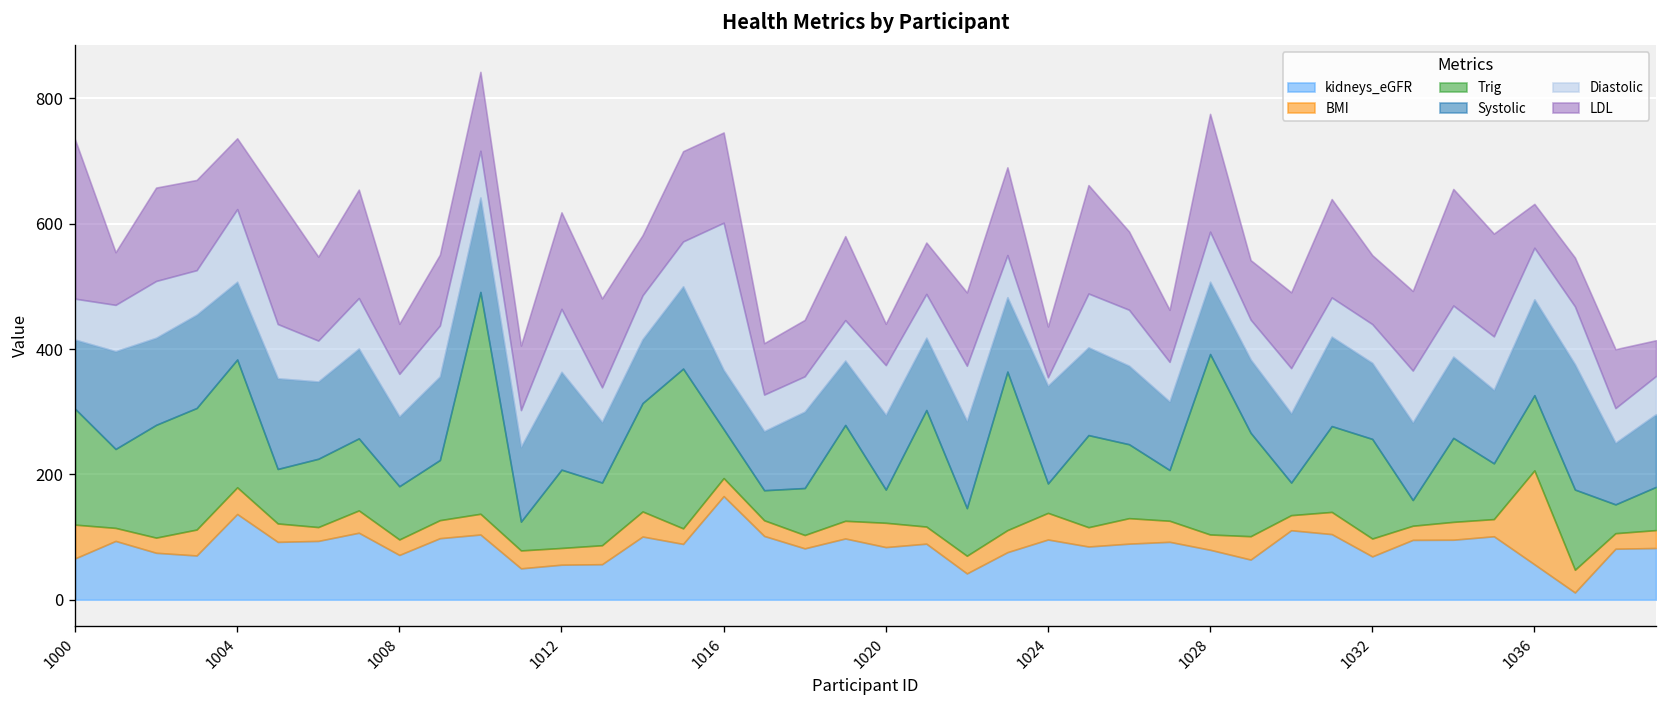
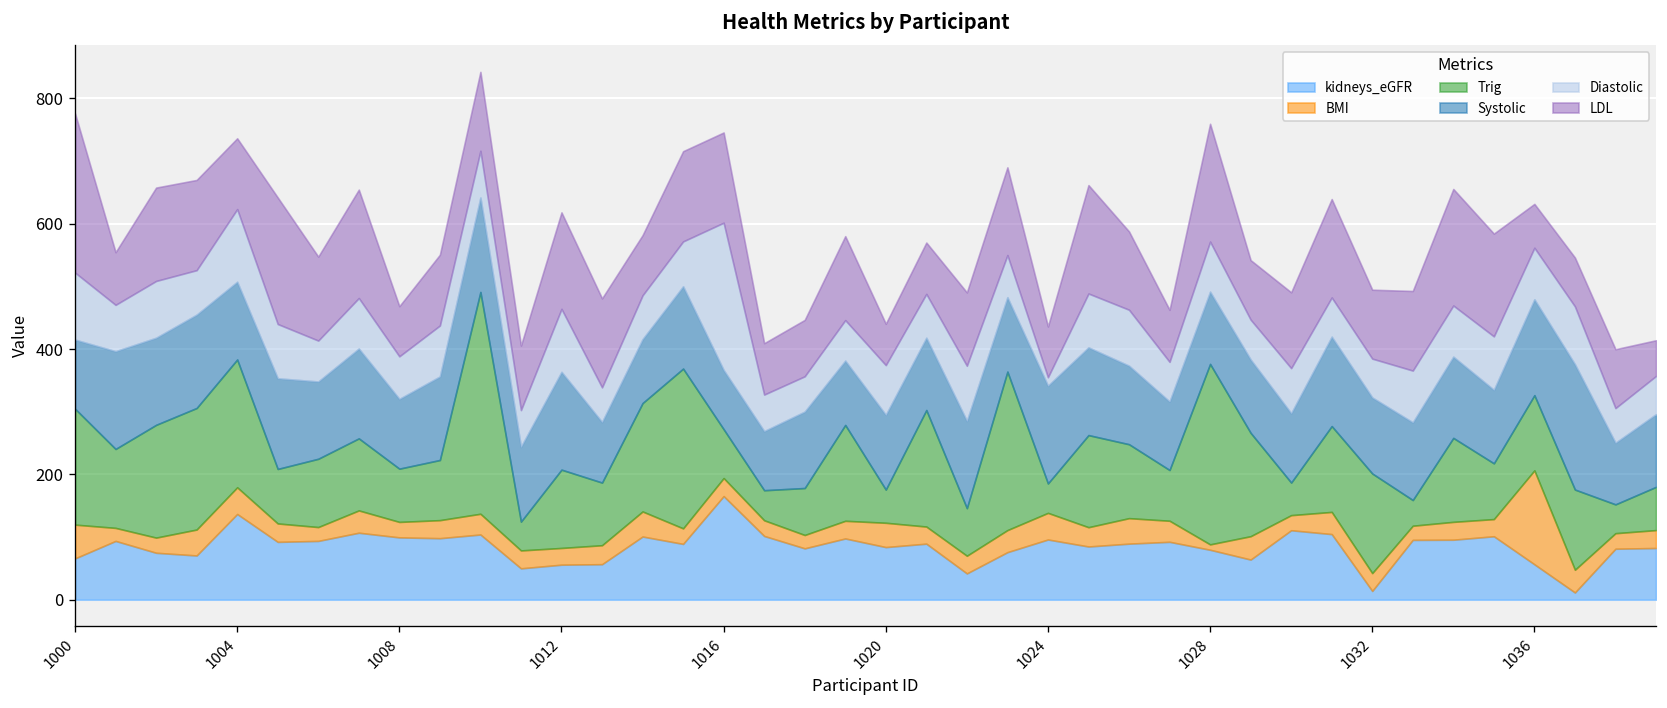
Diastolic, 1000: 70 -> 110
kidneys_eGFR, 1008: 70 -> 100
BMI, 1028: 20 -> 10
kidneys_eGFR, 1032: 70 -> 10
